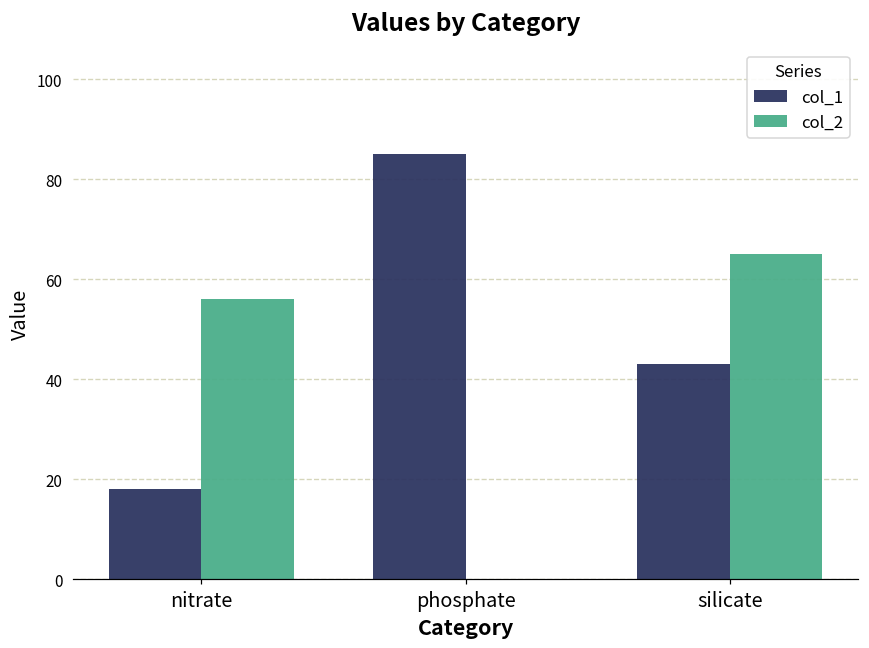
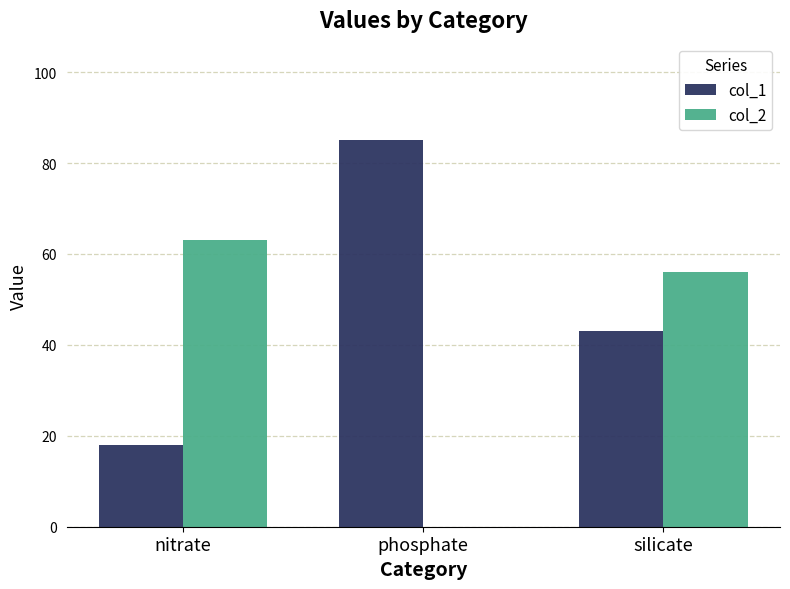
col_2, nitrate: 56 -> 63
col_2, silicate: 65 -> 56
